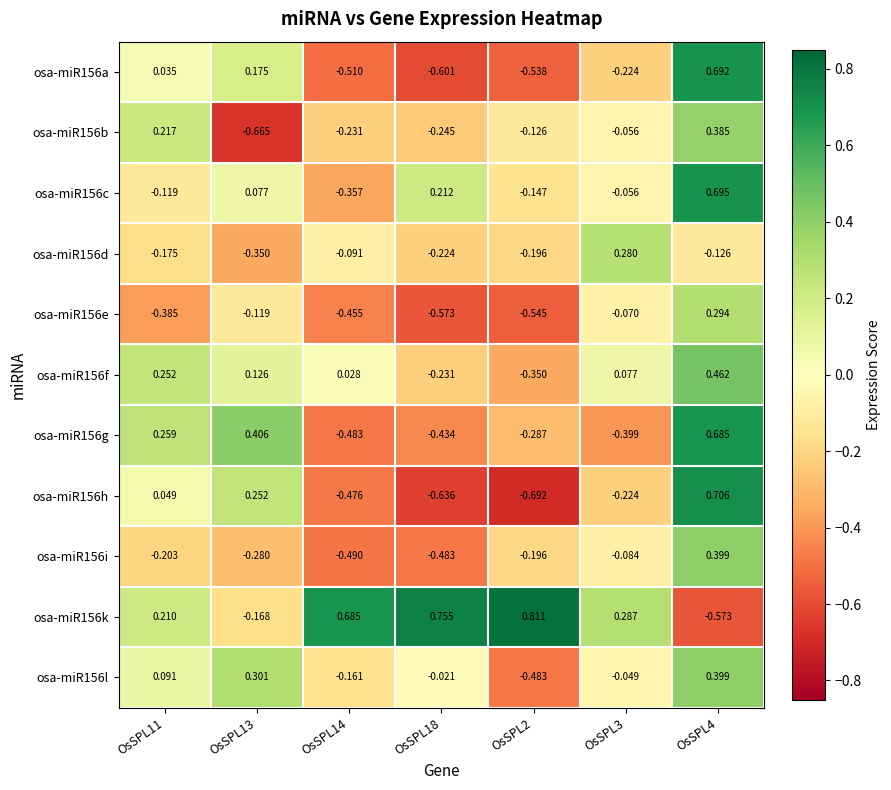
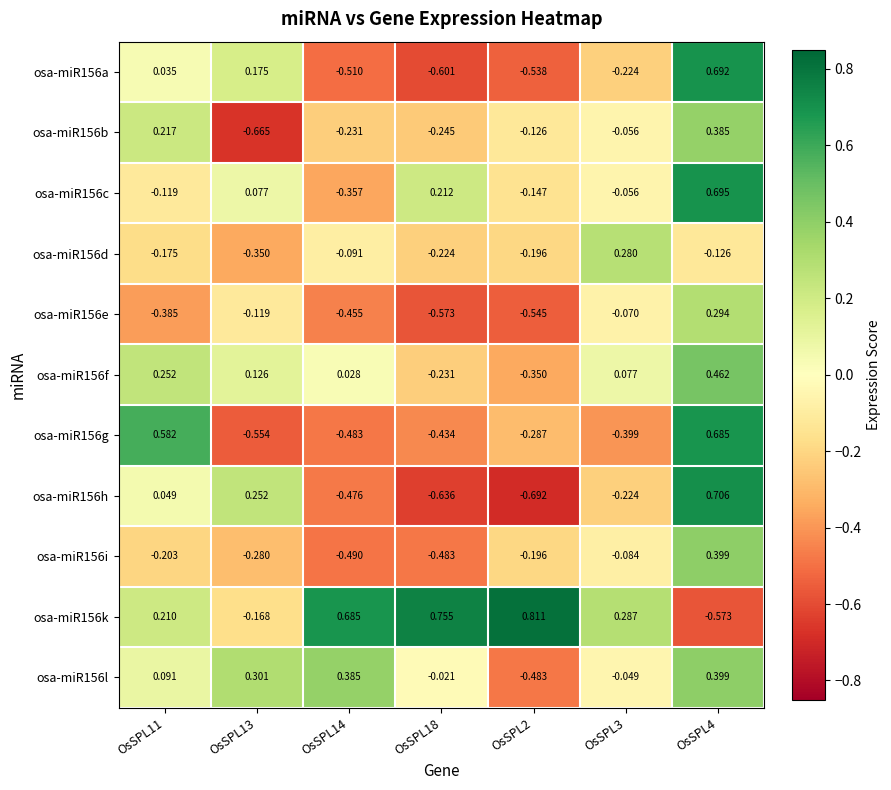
osa-miR156g, OsSPL11: 0.259 -> 0.582
osa-miR156g, OsSPL13: 0.406 -> -0.554
osa-miR156l, OsSPL14: -0.161 -> 0.385
